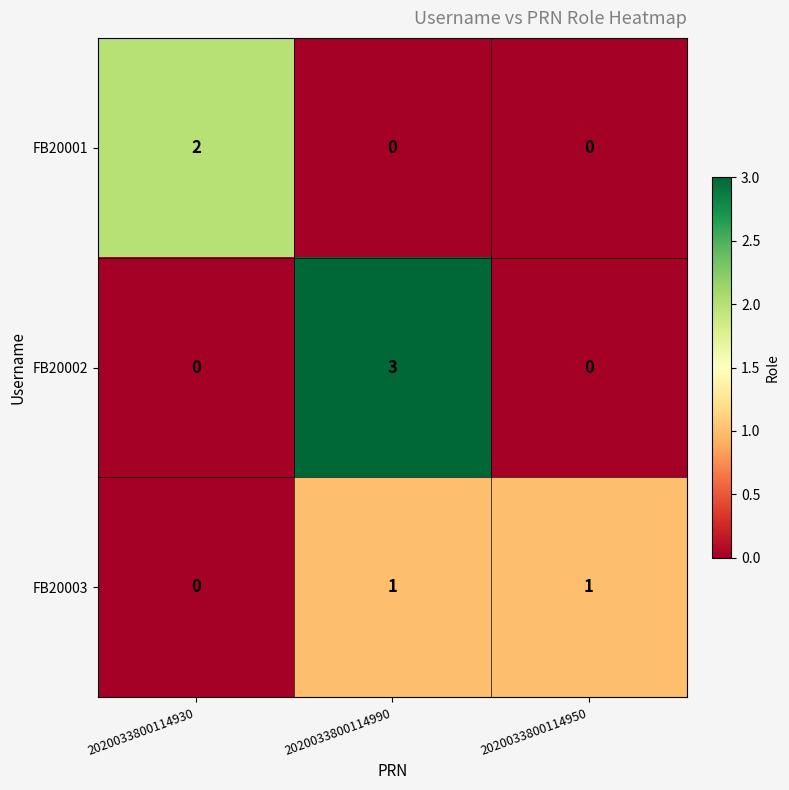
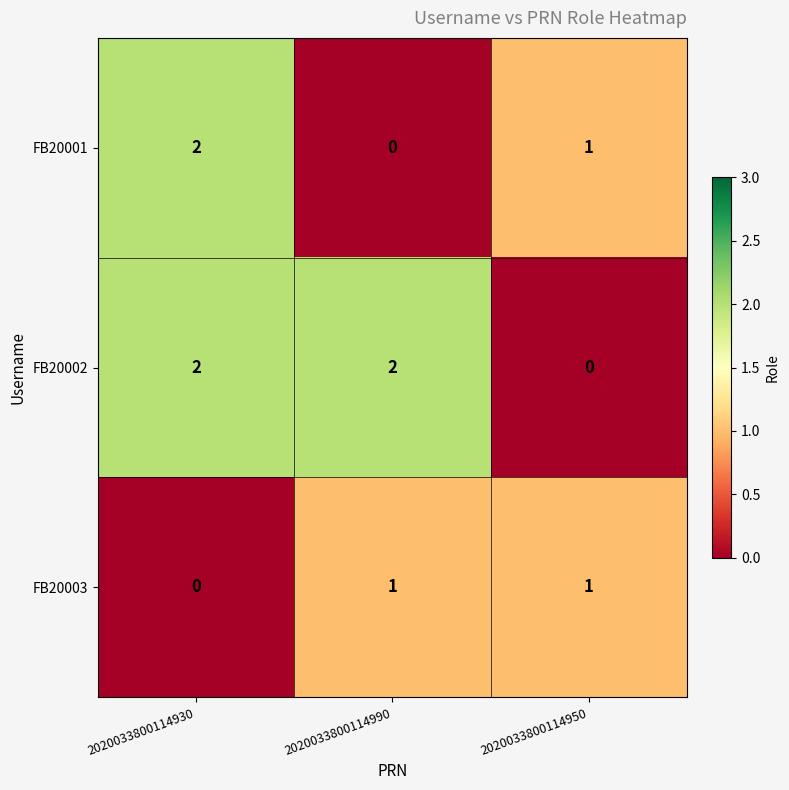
FB20001, 2020033800114950: 0 -> 1
FB20002, 2020033800114930: 0 -> 2
FB20002, 2020033800114990: 3 -> 2
